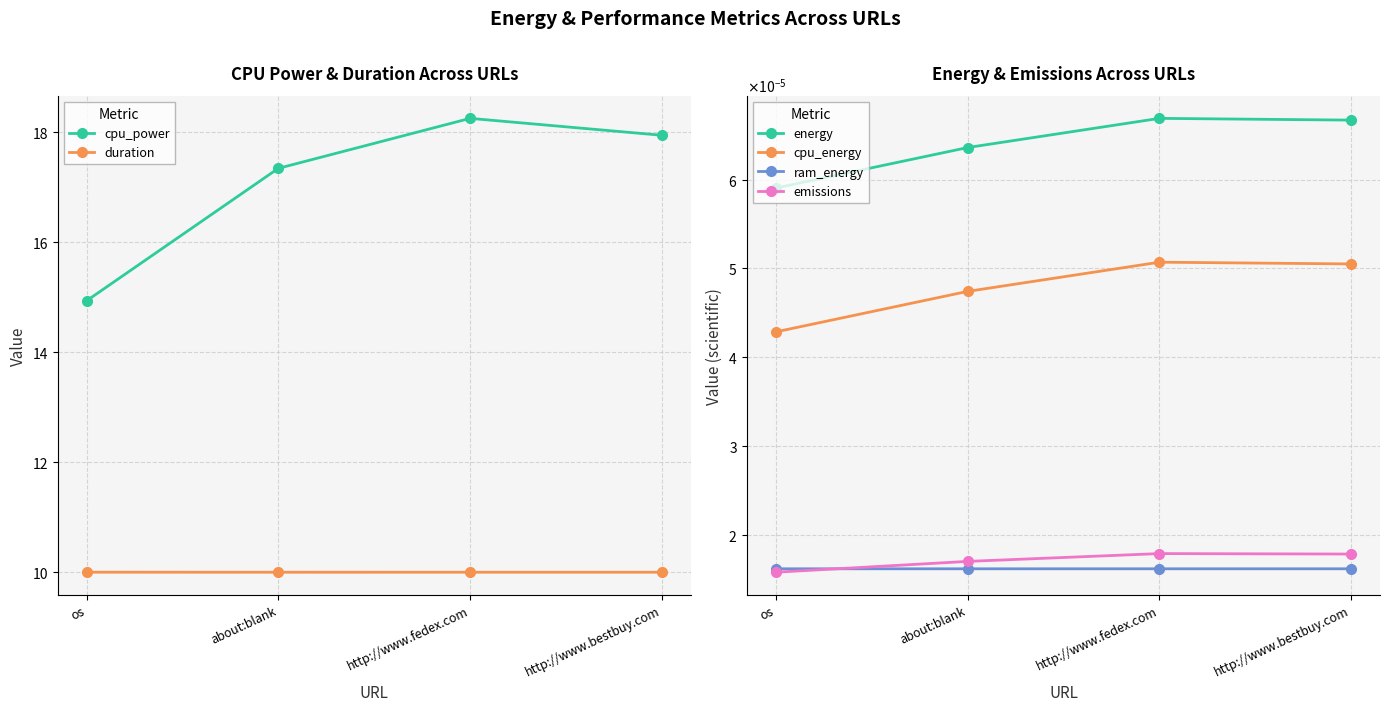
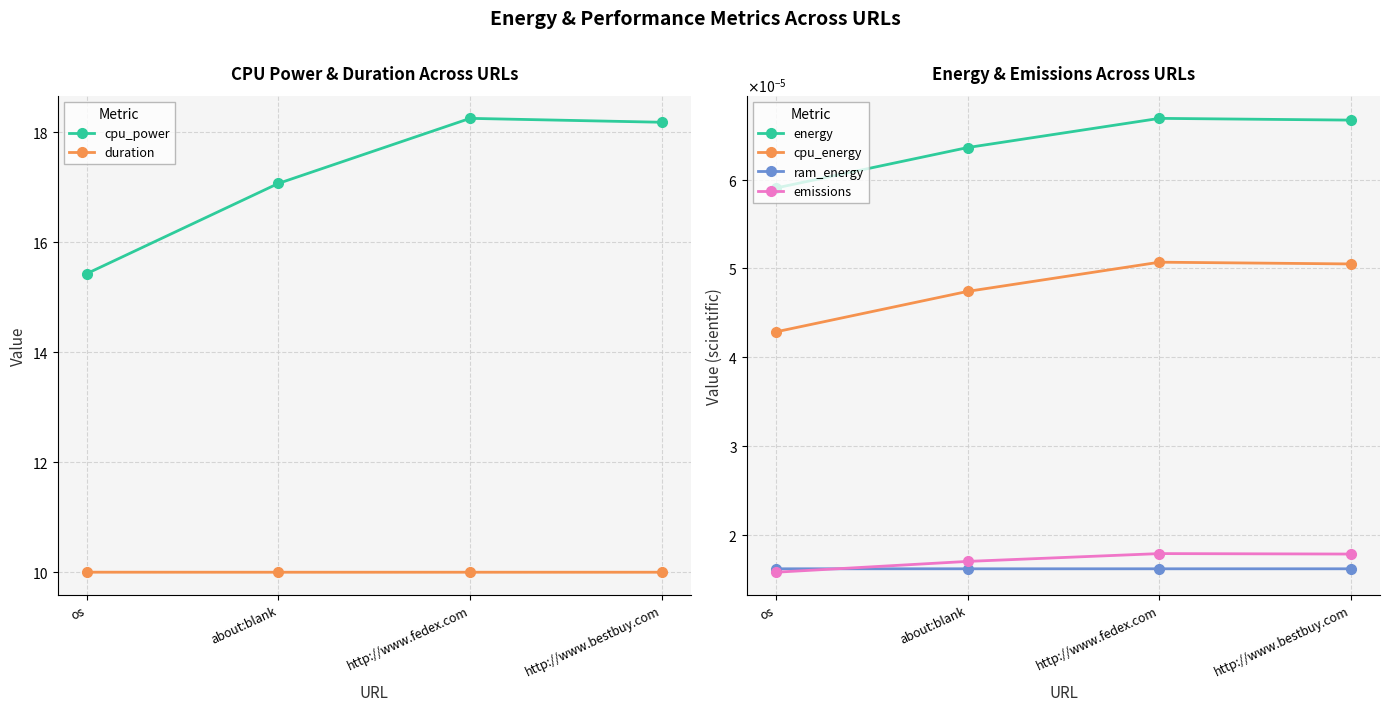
CPU Power & Duration Across URLs, cpu_power, os: 14.9 -> 15.4
CPU Power & Duration Across URLs, cpu_power, about:blank: 17.3 -> 17.1
CPU Power & Duration Across URLs, cpu_power, http://www.bestbuy.com: 17.9 -> 18.2
